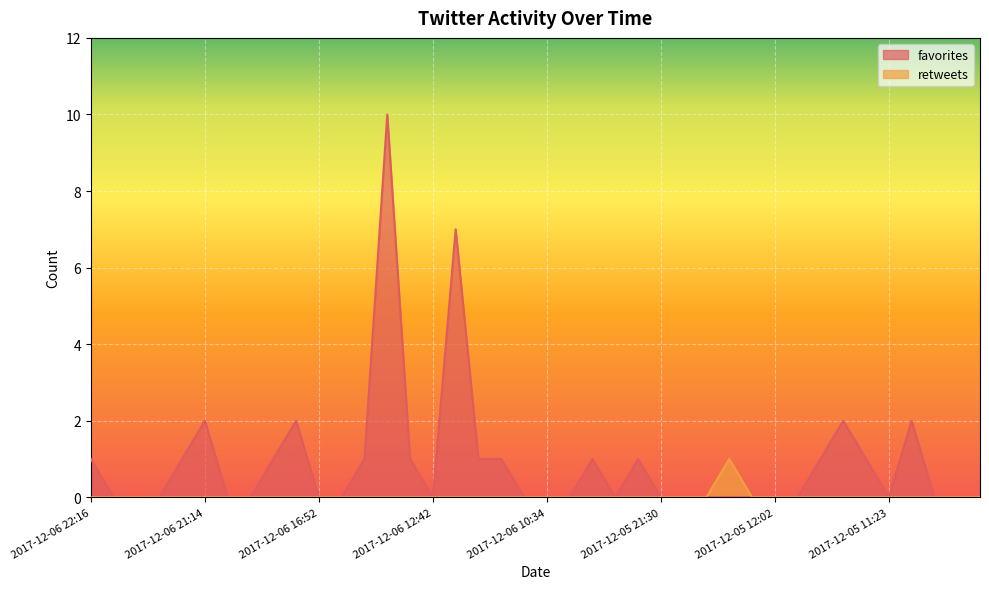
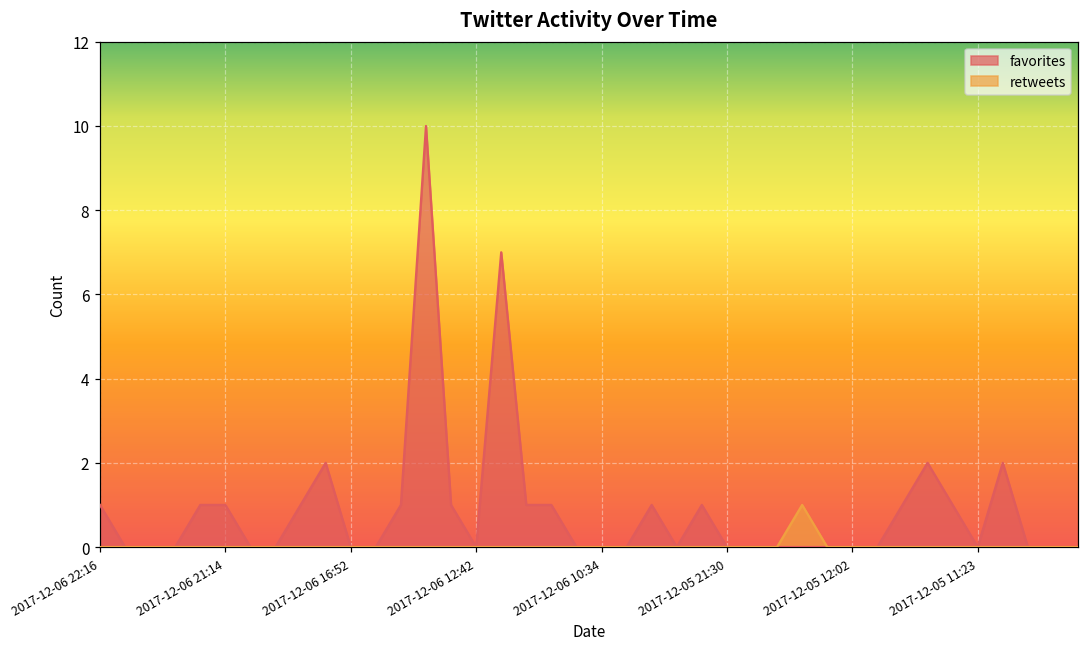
favorites, 2017-12-06 21:14: 2 -> 1
